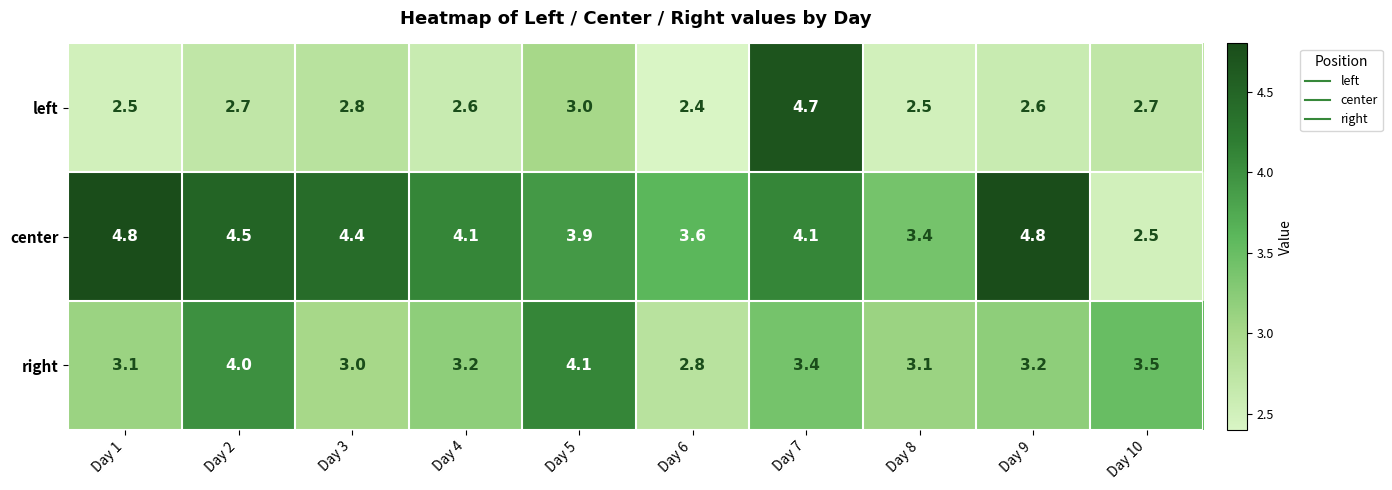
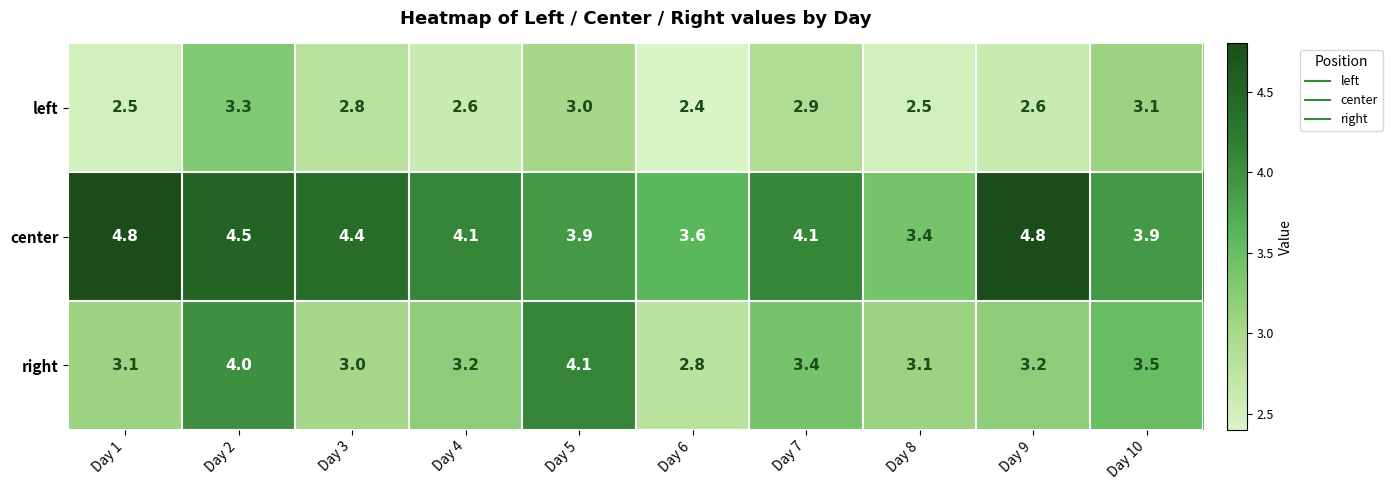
left, Day 2: 2.7 -> 3.3
left, Day 7: 4.7 -> 2.9
left, Day 10: 2.7 -> 3.1
center, Day 10: 2.5 -> 3.9
